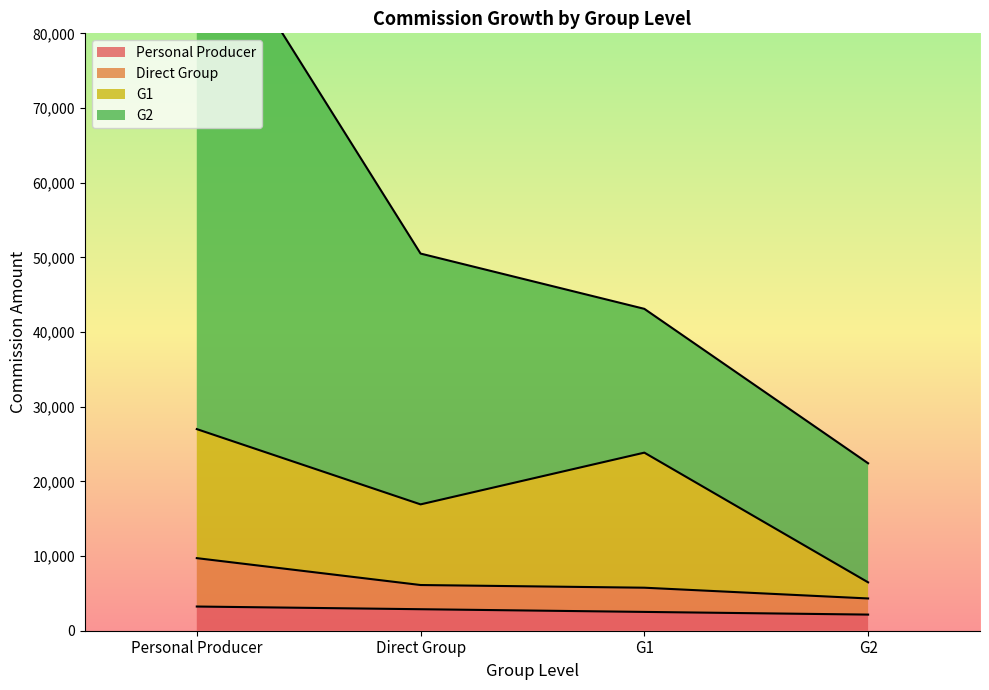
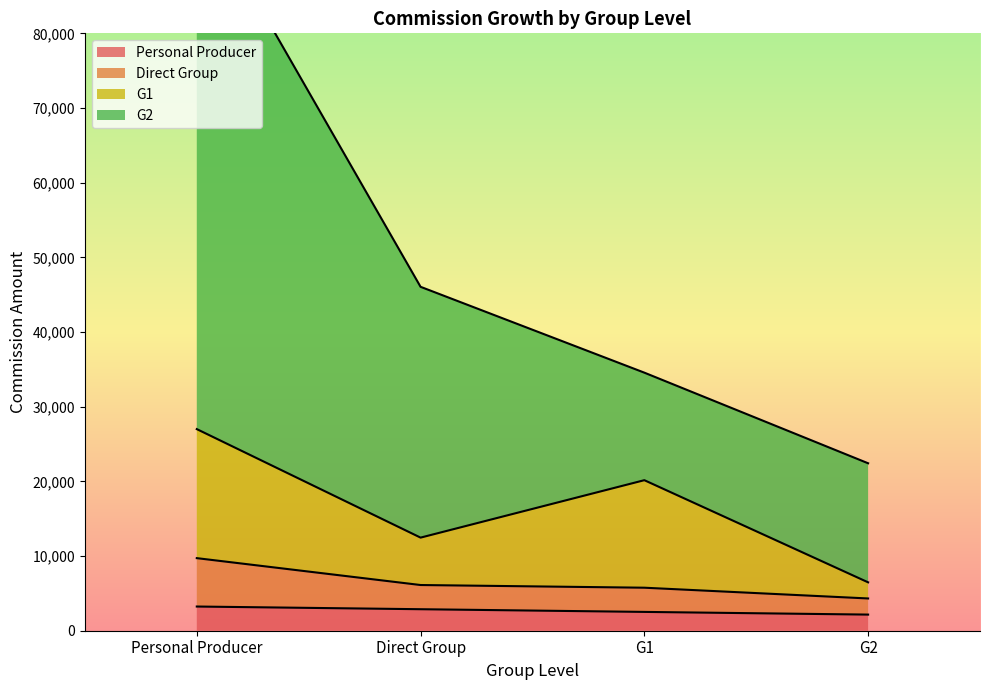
G1, Direct Group: 11,000 -> 6,000
G1, G1: 18,000 -> 14,000
G2, G1: 19,000 -> 14,000
